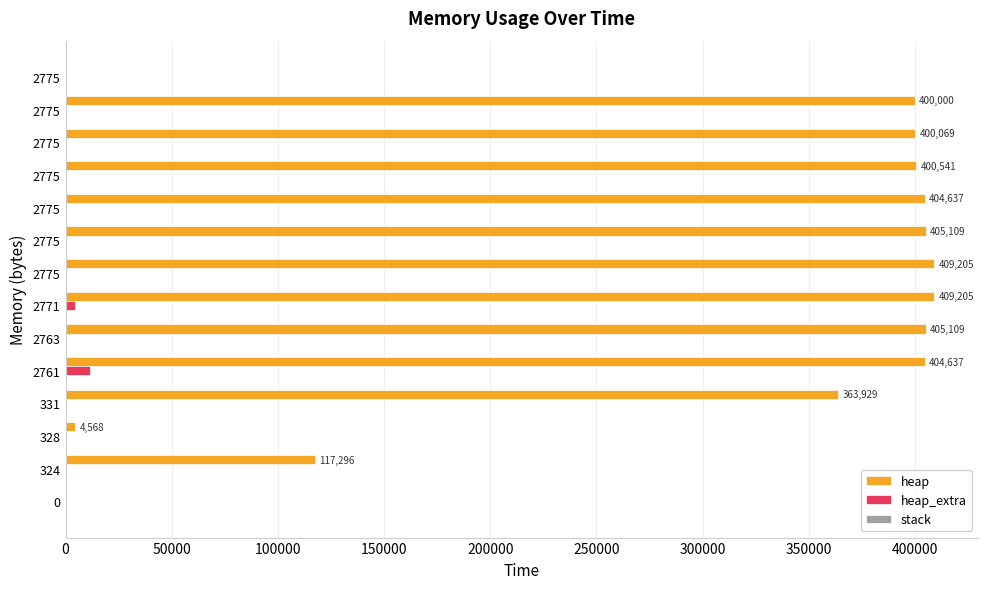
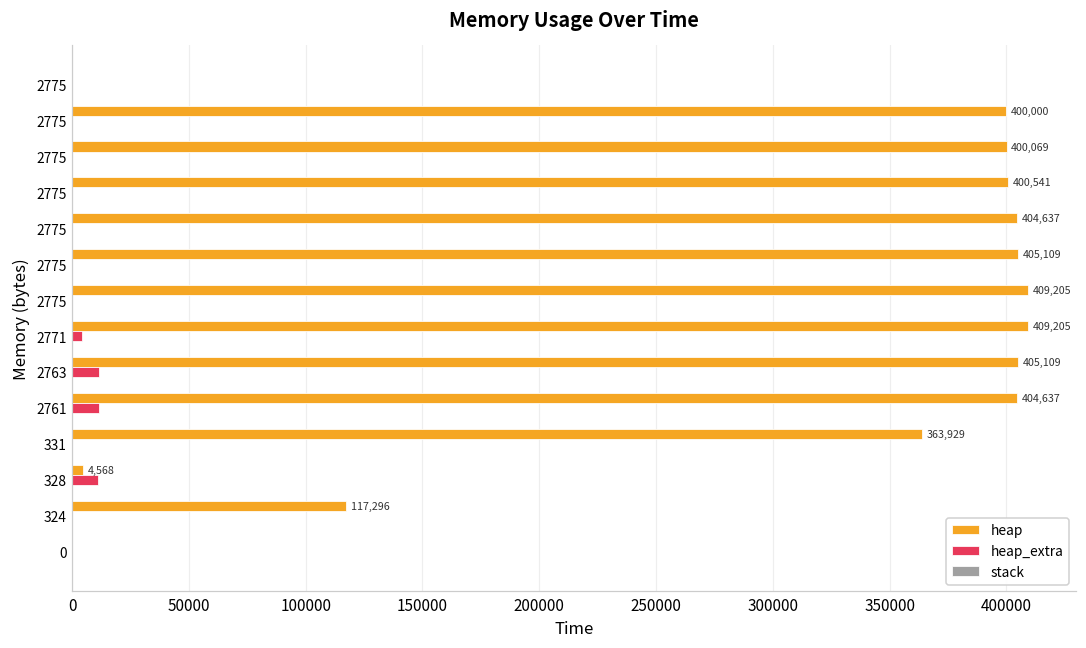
heap_extra, 2763: 0 -> 12000
heap_extra, 328: 0 -> 11000
